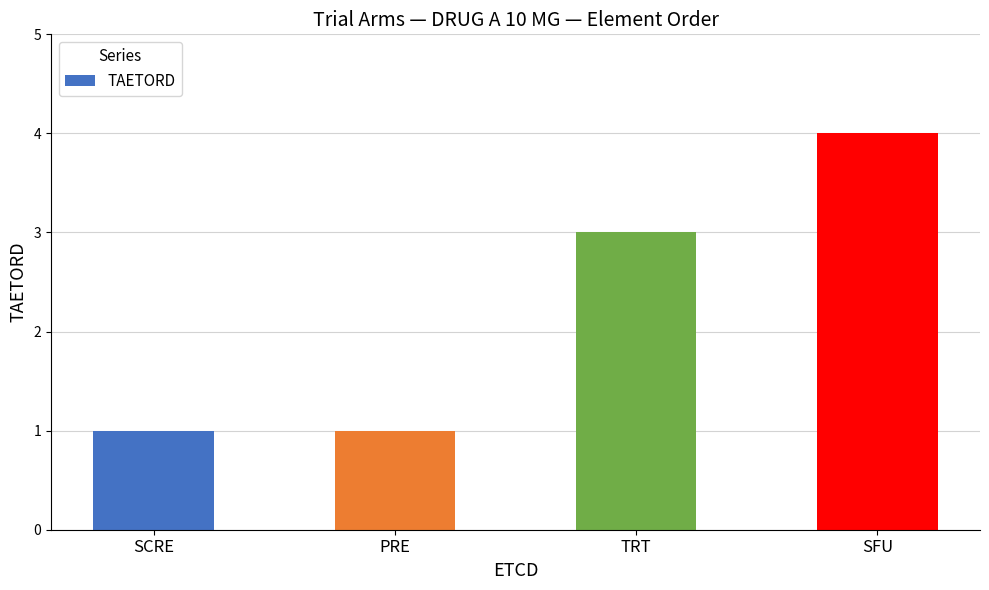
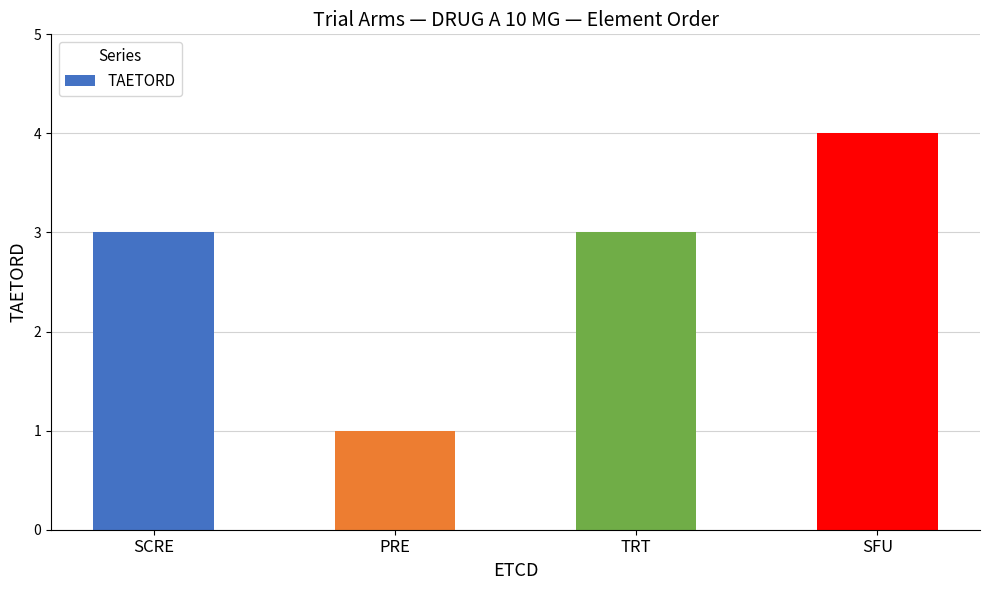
SCRE: 1 -> 3
